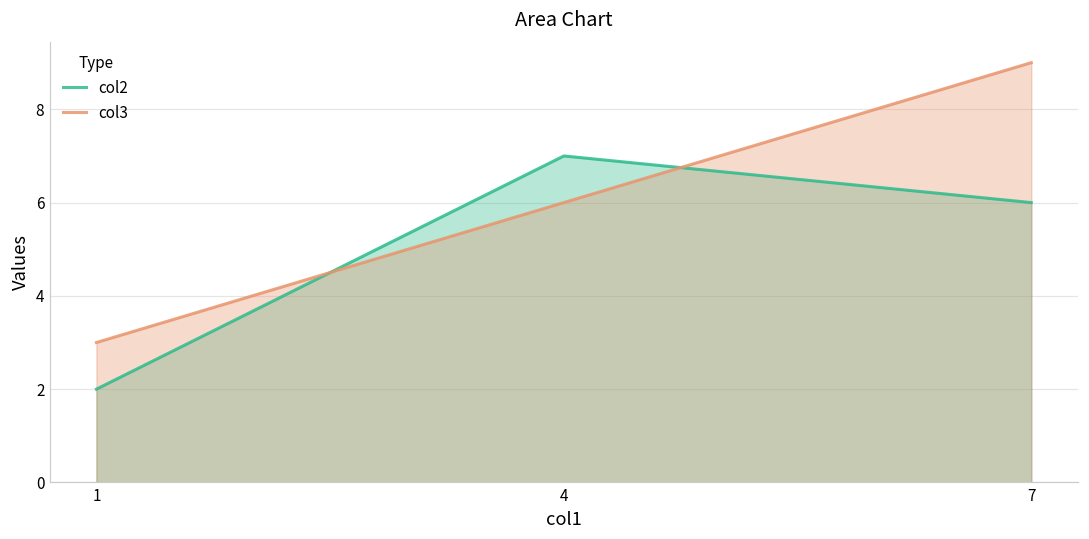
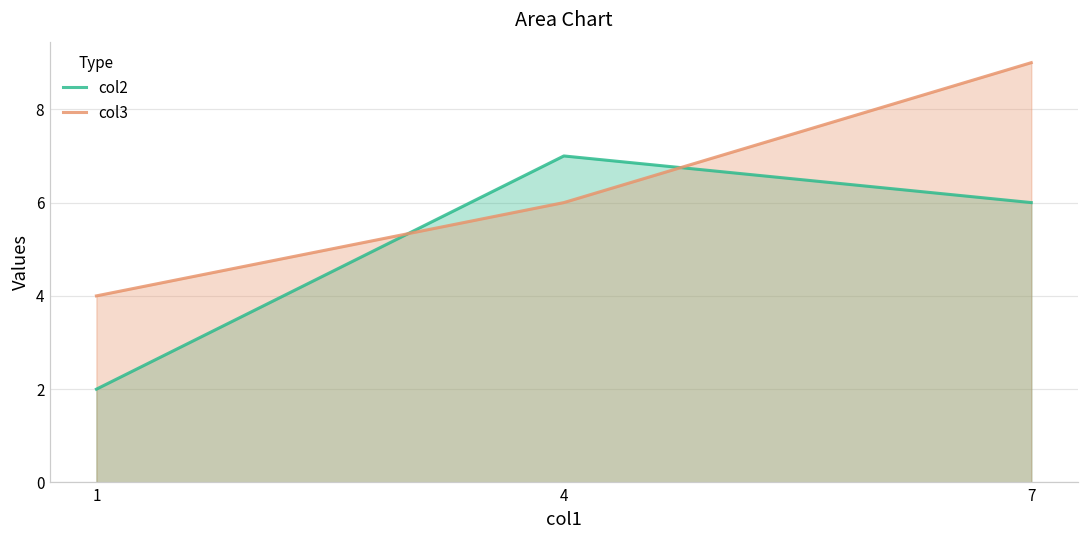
col3, 1: 3 -> 4
